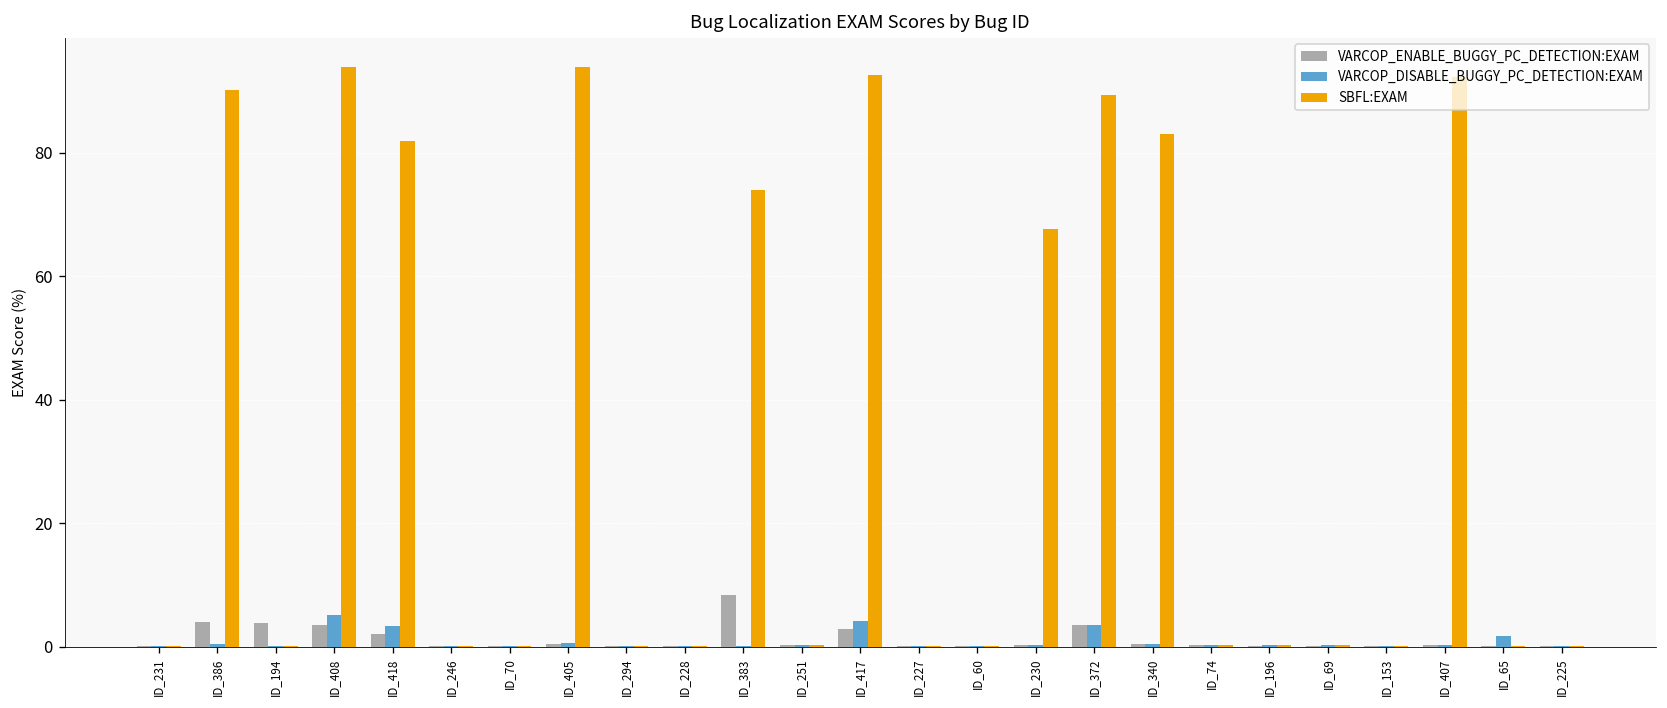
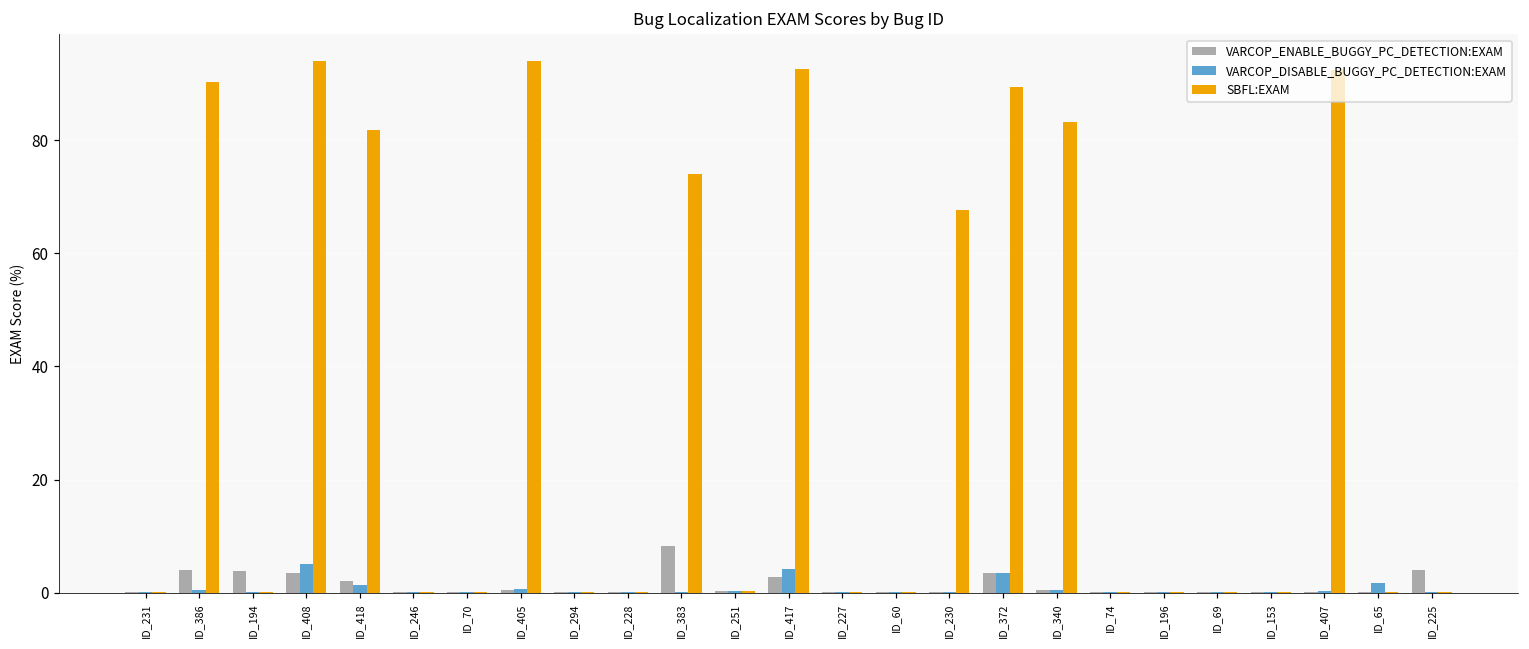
VARCOP_DISABLE_BUGGY_PC_DETECTION:EXAM, ID_418: 3 -> 1
VARCOP_ENABLE_BUGGY_PC_DETECTION:EXAM, ID_225: 0 -> 4
